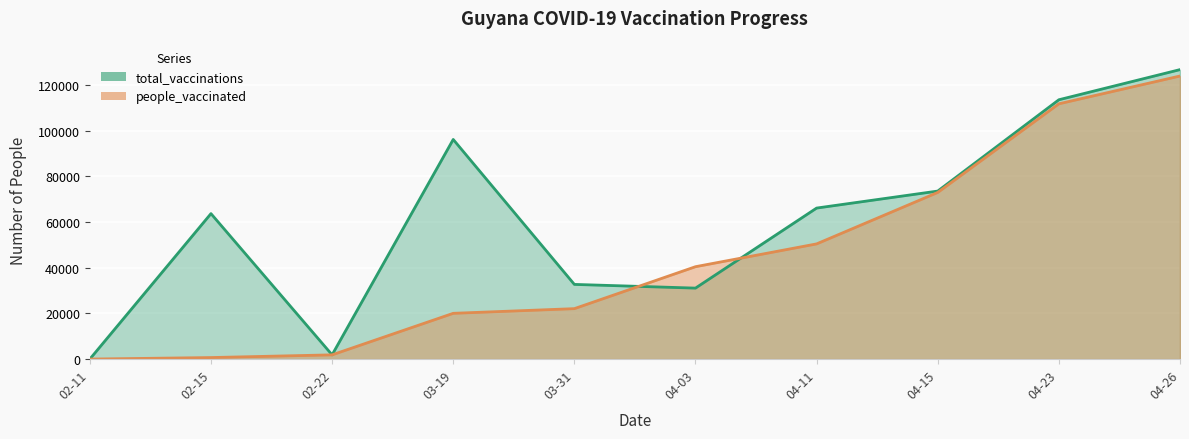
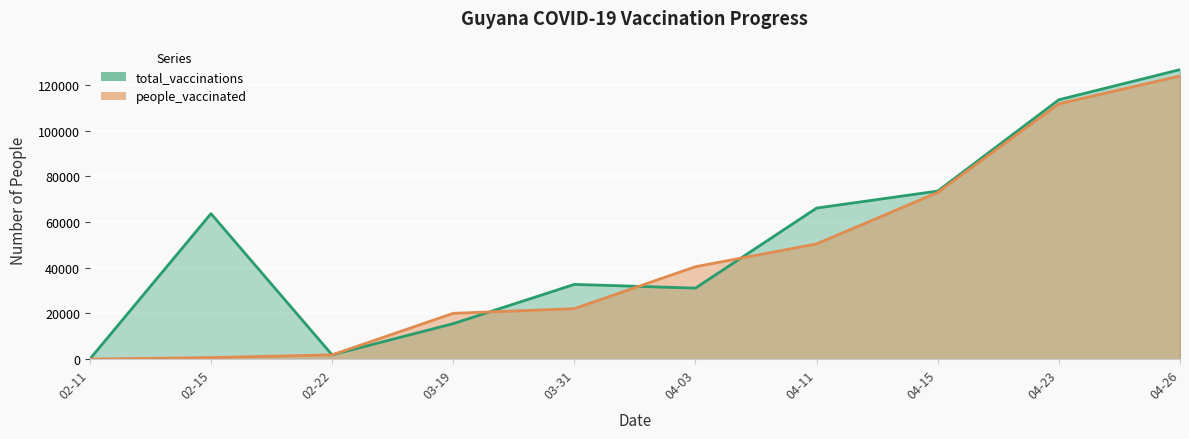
total_vaccinations, 03-19: 96000 -> 16000
